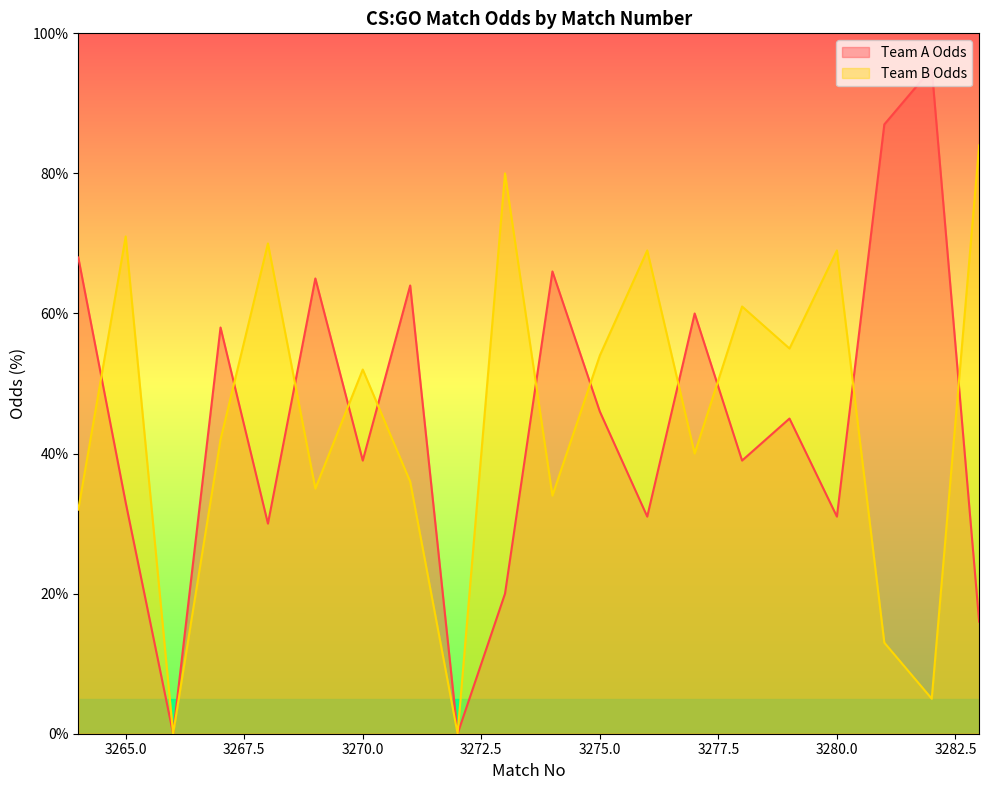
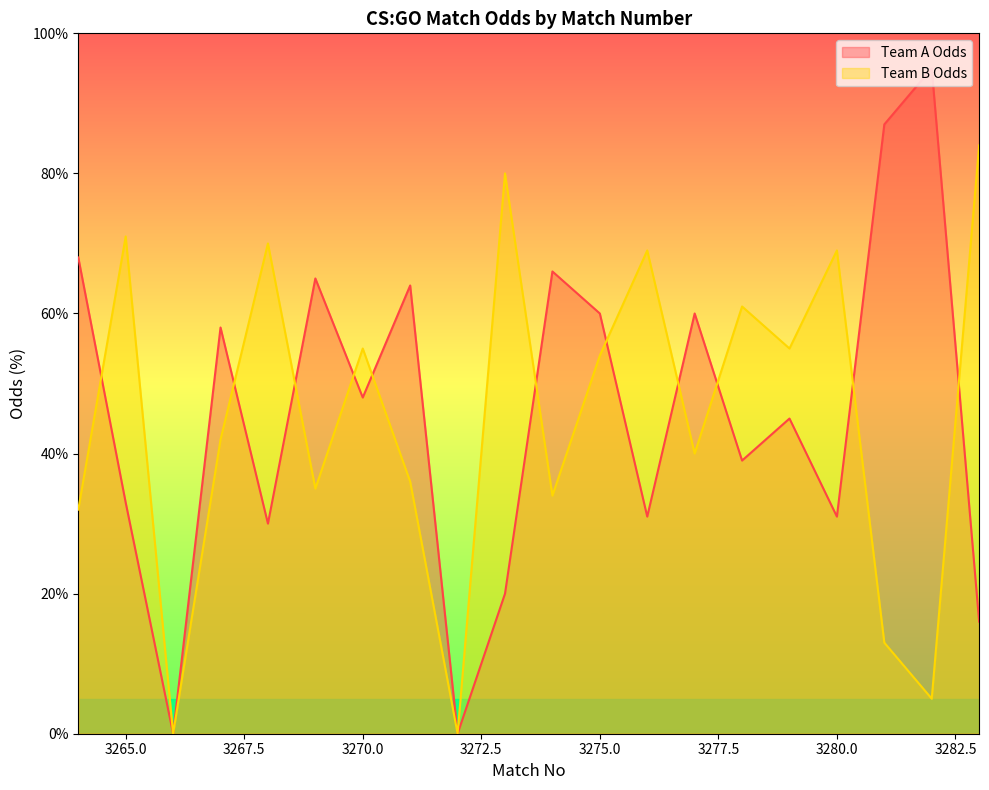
Team A Odds, 3270.0: 39% -> 48%
Team B Odds, 3270.0: 52% -> 55%
Team A Odds, 3275.0: 46% -> 60%
